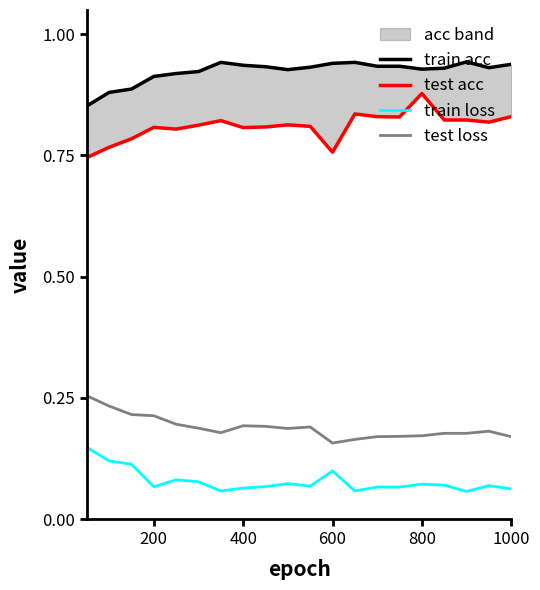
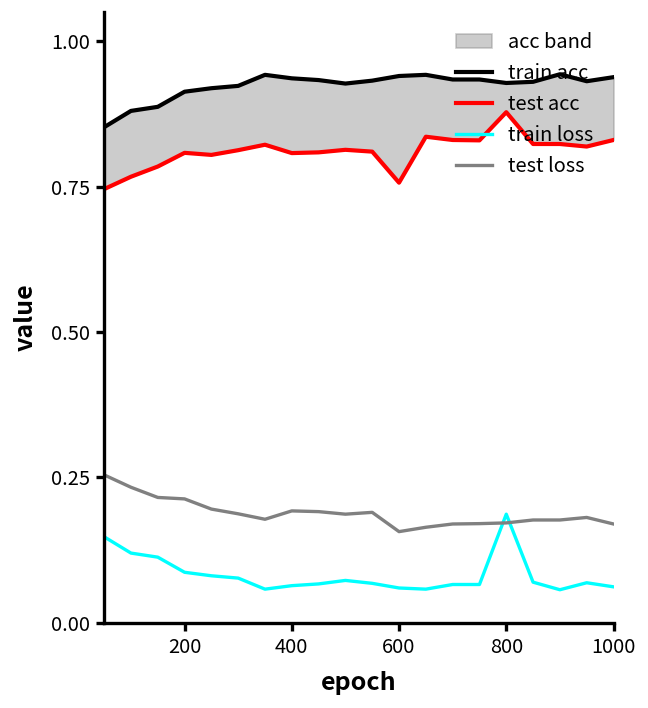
train loss, 200: 0.07 -> 0.09
train loss, 600: 0.10 -> 0.06
train loss, 800: 0.07 -> 0.19
